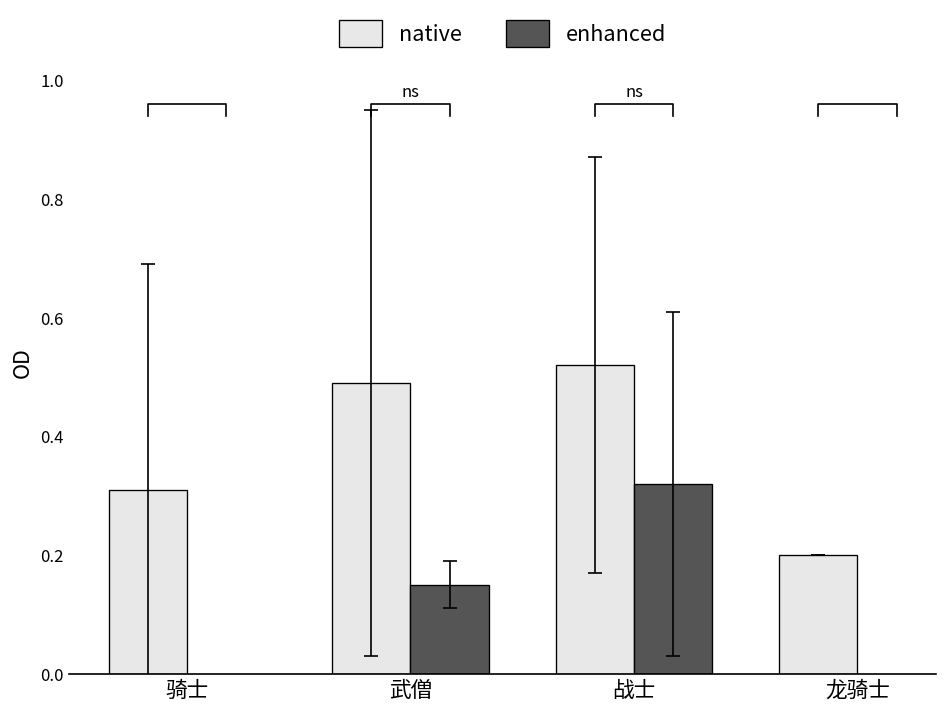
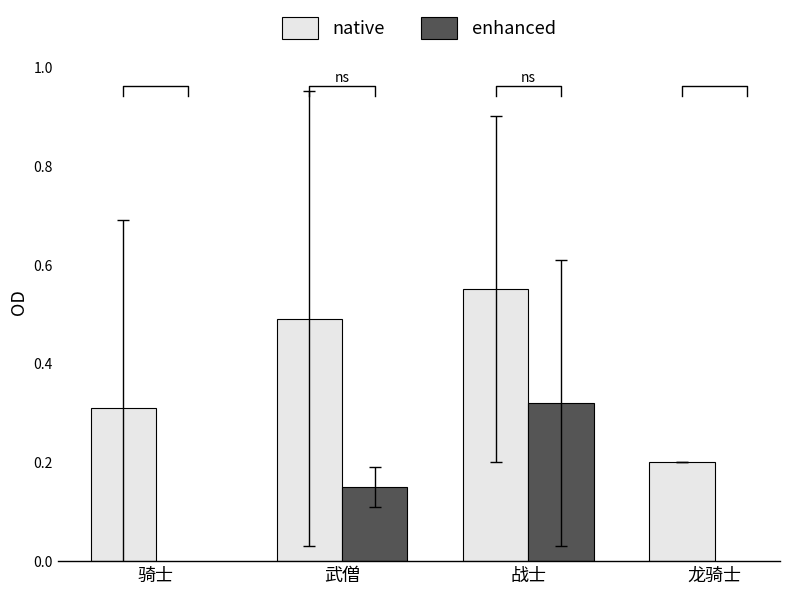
native, 战士: 0.52 -> 0.55
